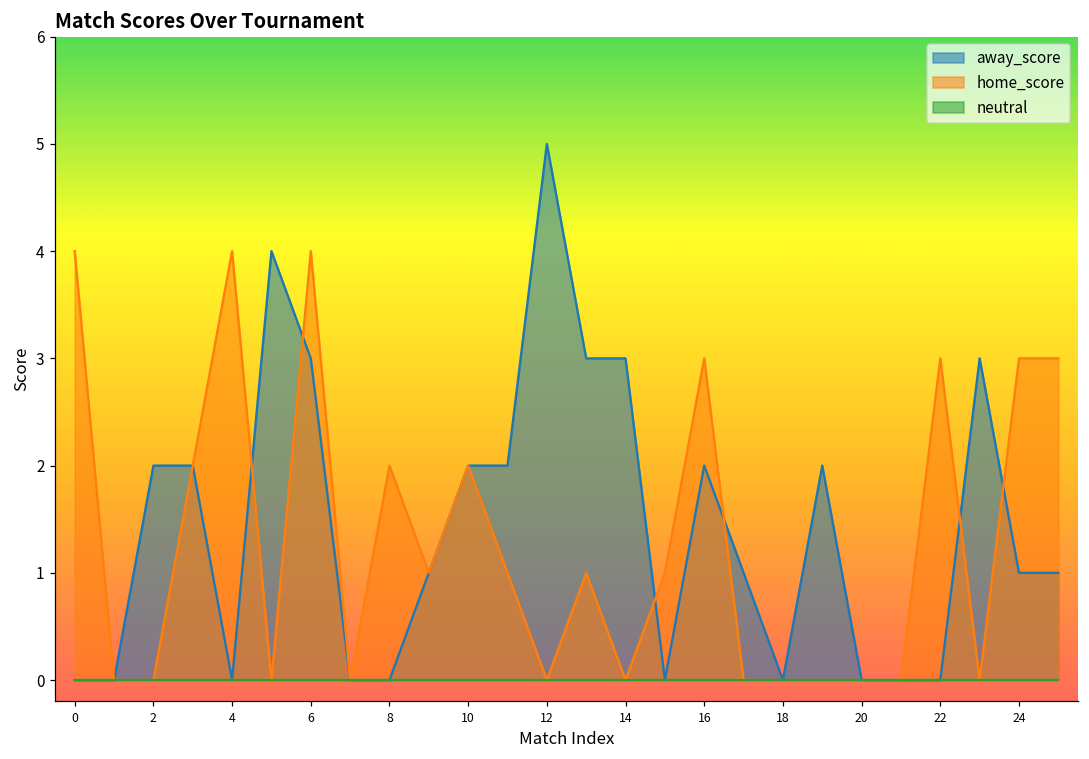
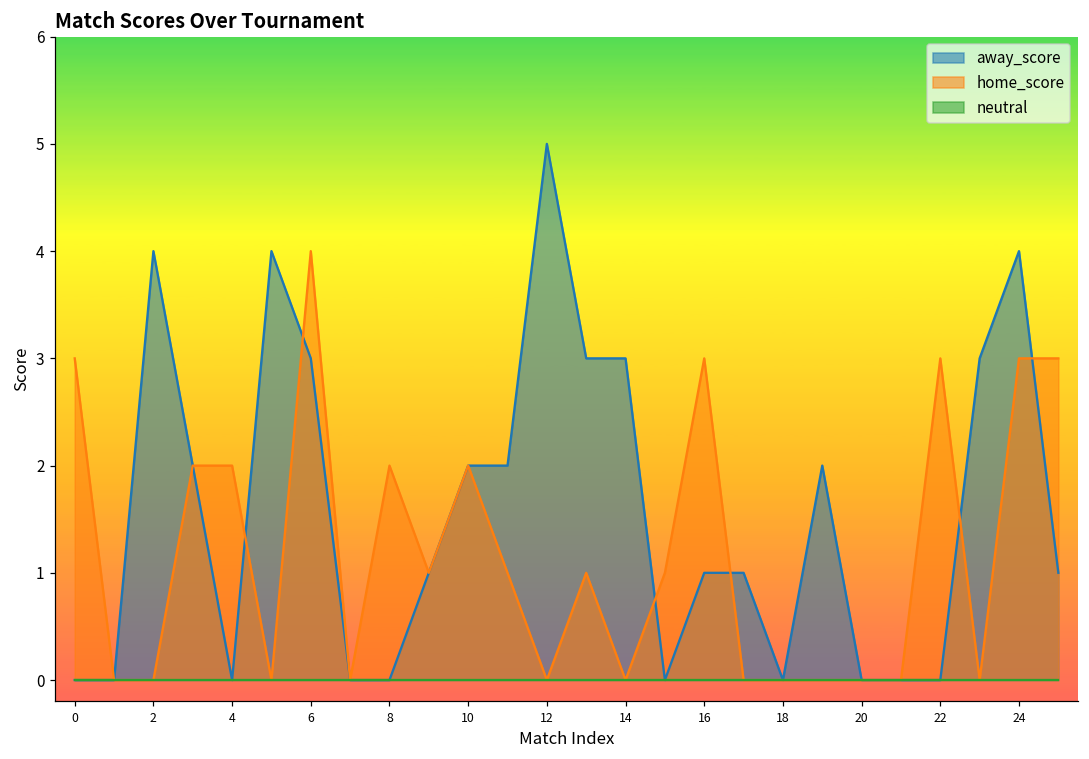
home_score, 0: 4 -> 3
away_score, 2: 2 -> 4
home_score, 4: 4 -> 2
away_score, 16: 2 -> 1
away_score, 24: 1 -> 4
